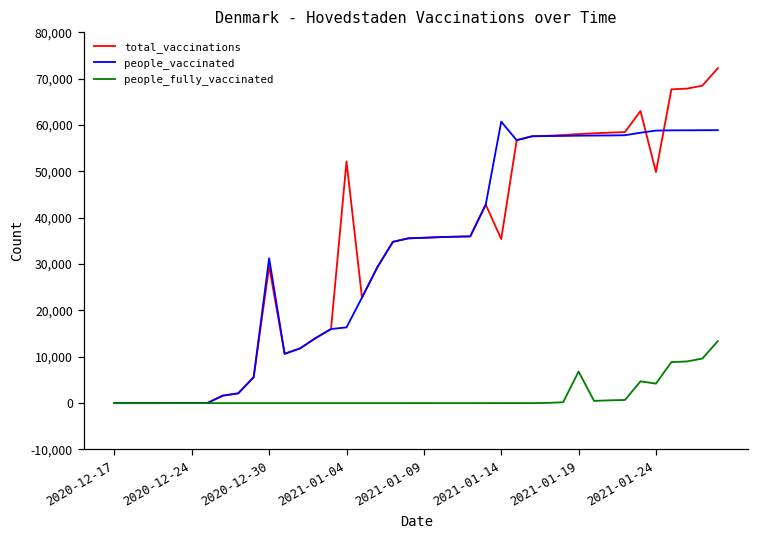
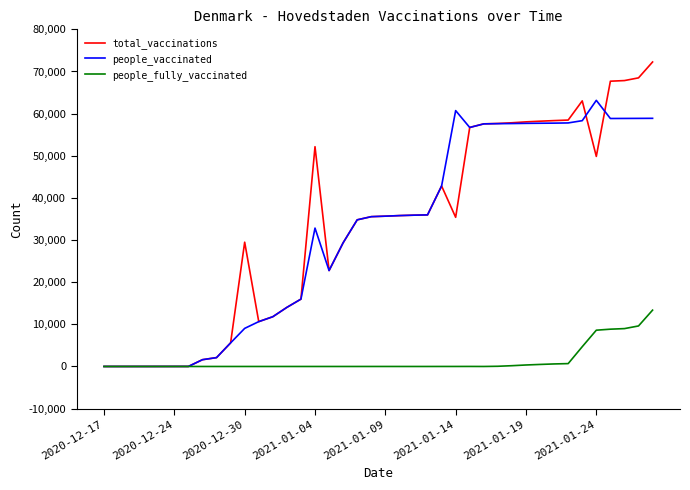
people_vaccinated, 2020-12-30: 31,000 -> 9,000
people_vaccinated, 2021-01-04: 16,000 -> 33,000
people_fully_vaccinated, 2021-01-19: 7,000 -> 0
people_vaccinated, 2021-01-24: 59,000 -> 63,000
people_fully_vaccinated, 2021-01-24: 4,000 -> 9,000
